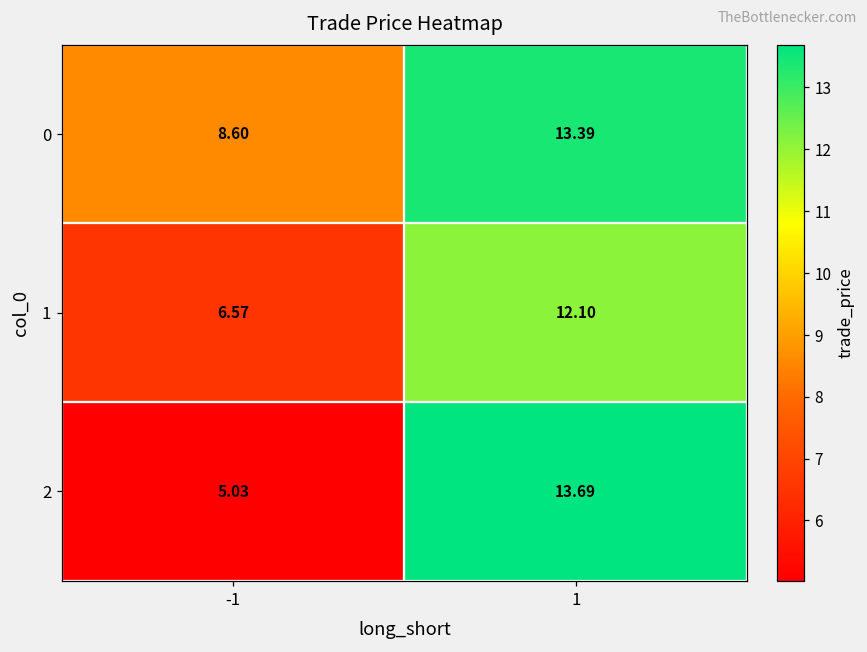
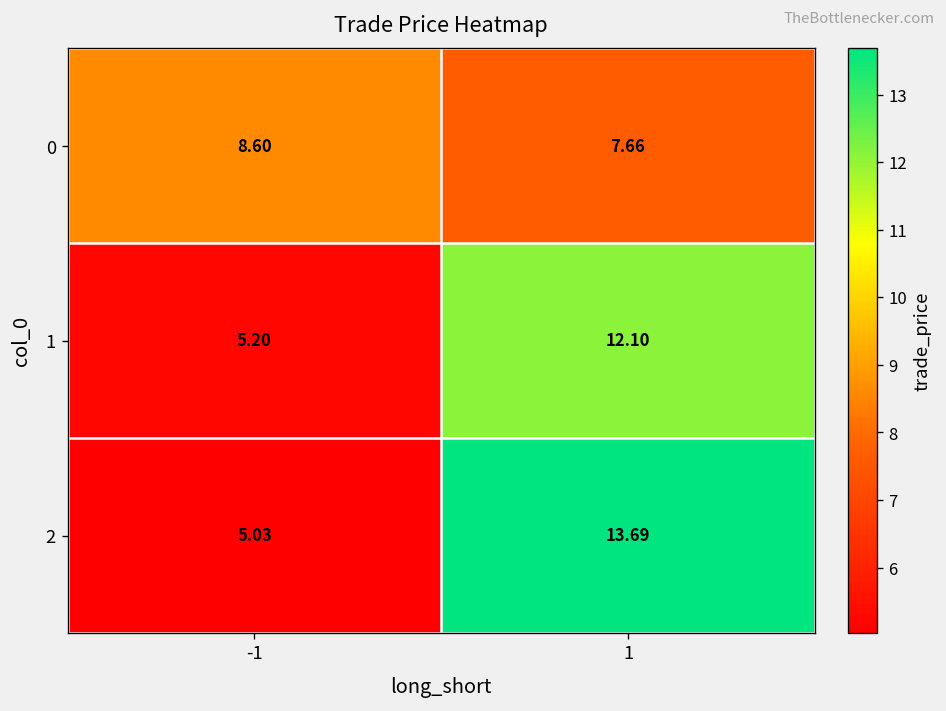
0, 1: 13.39 -> 7.66
1, -1: 6.57 -> 5.20
